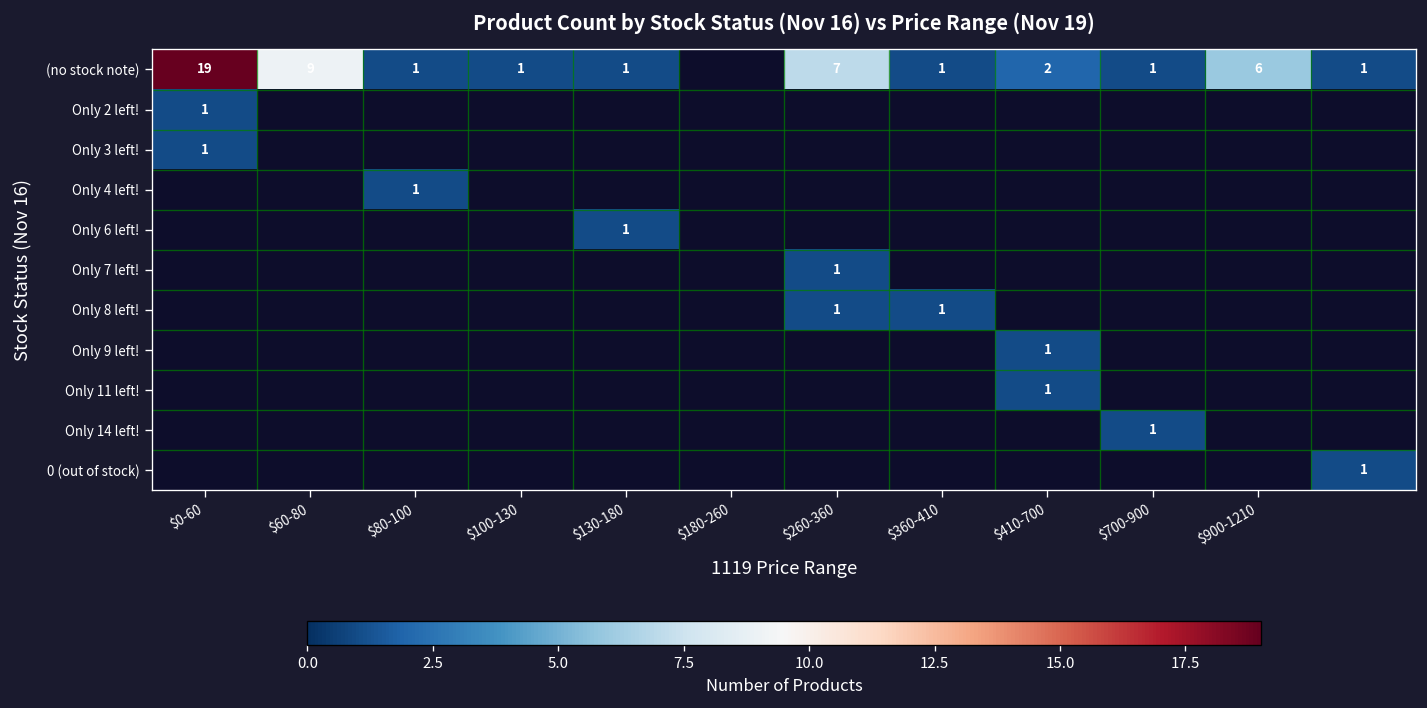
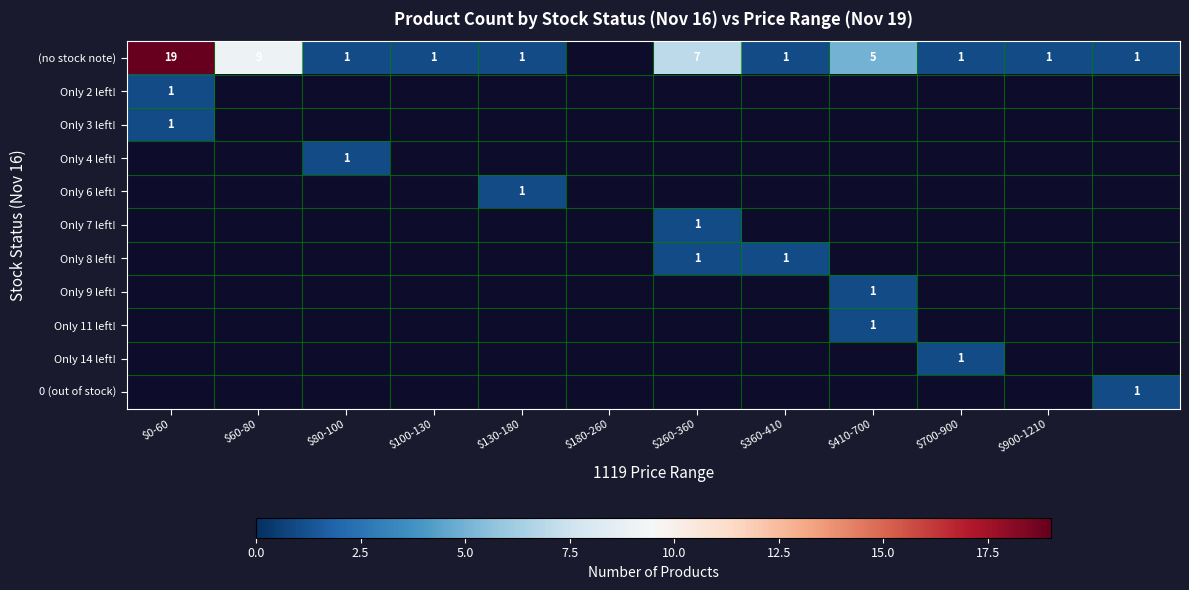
(no stock note), $410-700: 2 -> 5
(no stock note), $900-1210: 6 -> 1
